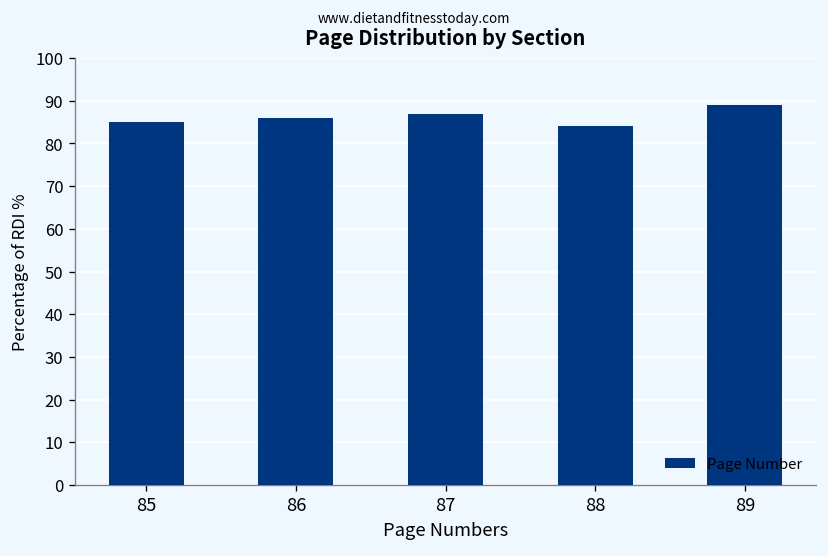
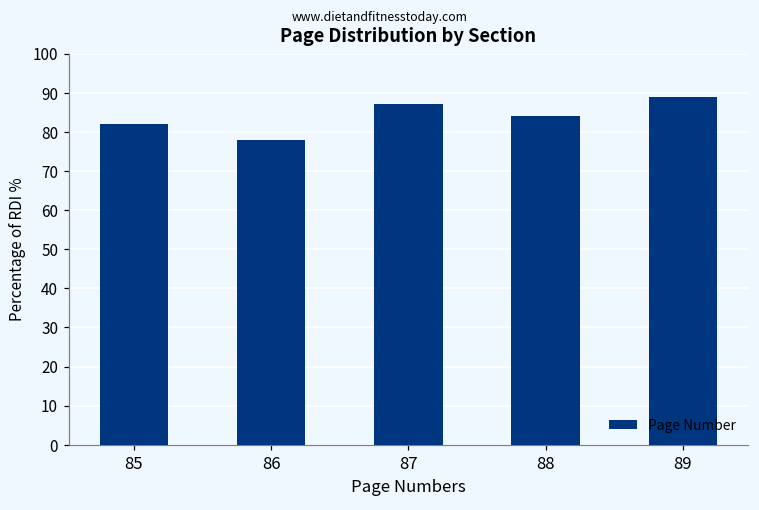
85: 85 -> 82
86: 86 -> 78
